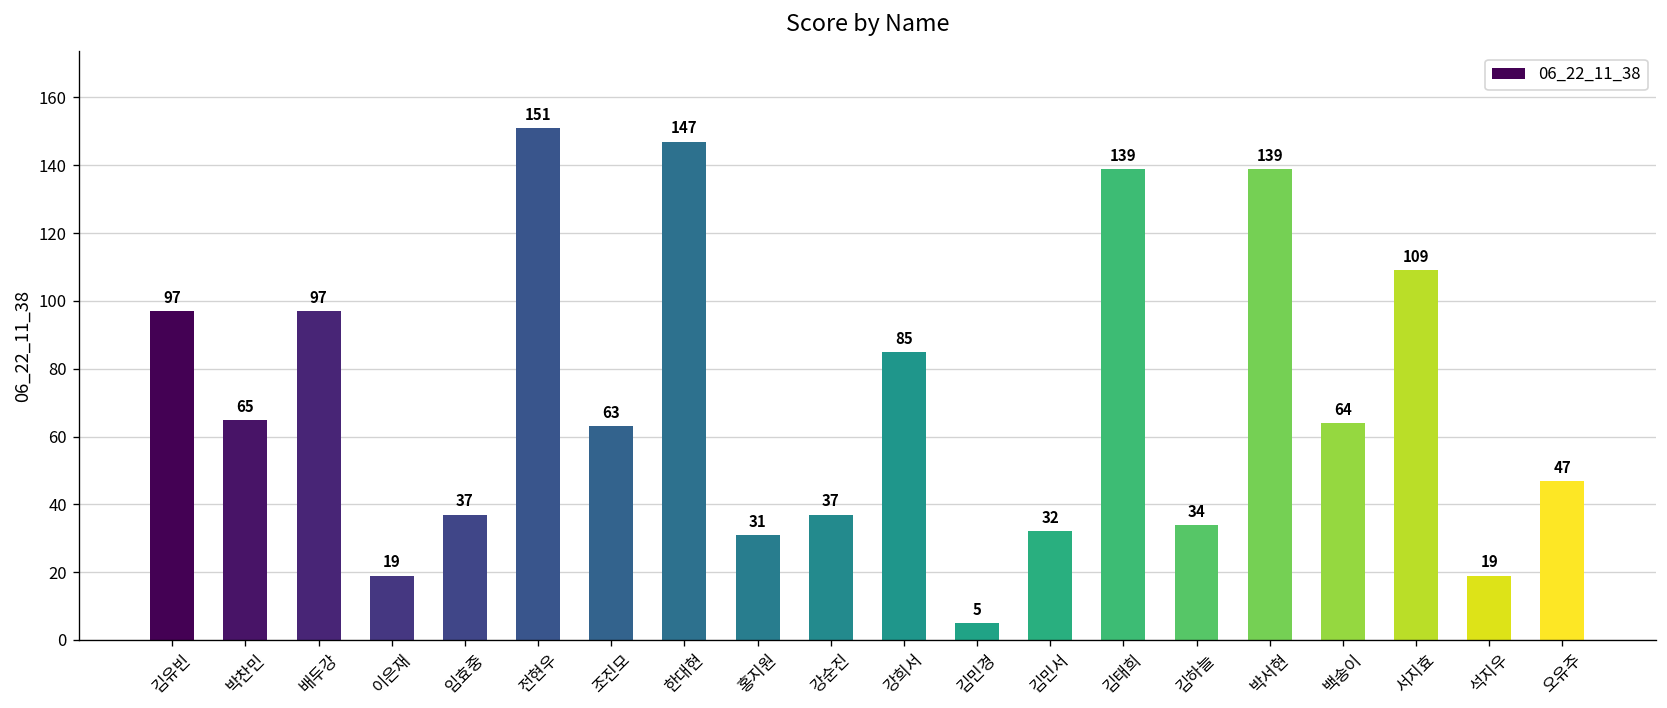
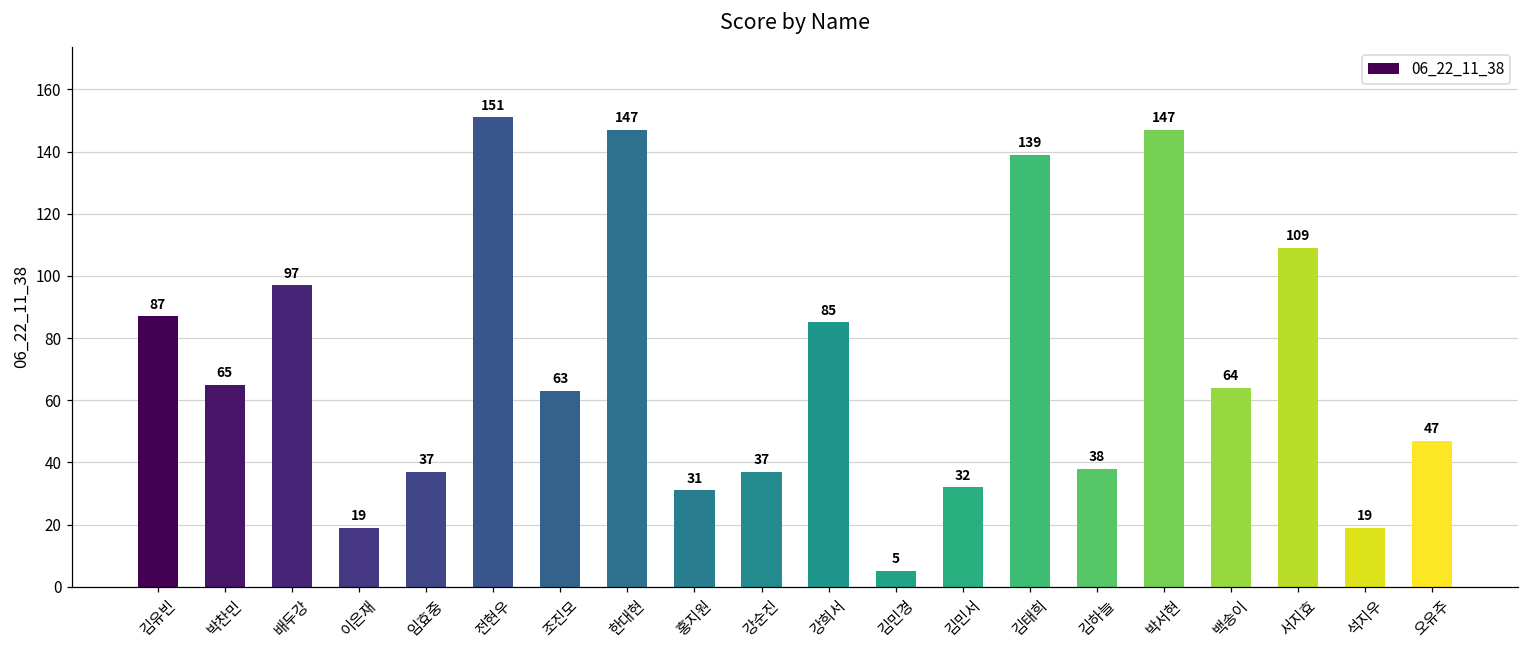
김유빈: 97 -> 87
김하늘: 34 -> 38
박서현: 139 -> 147
